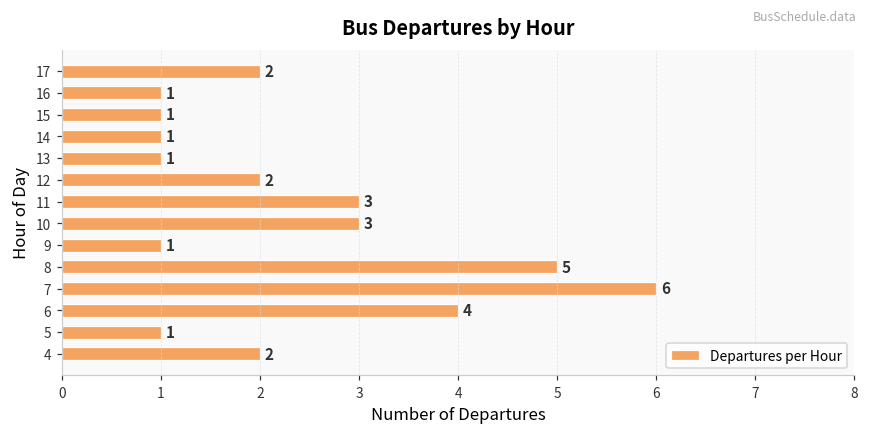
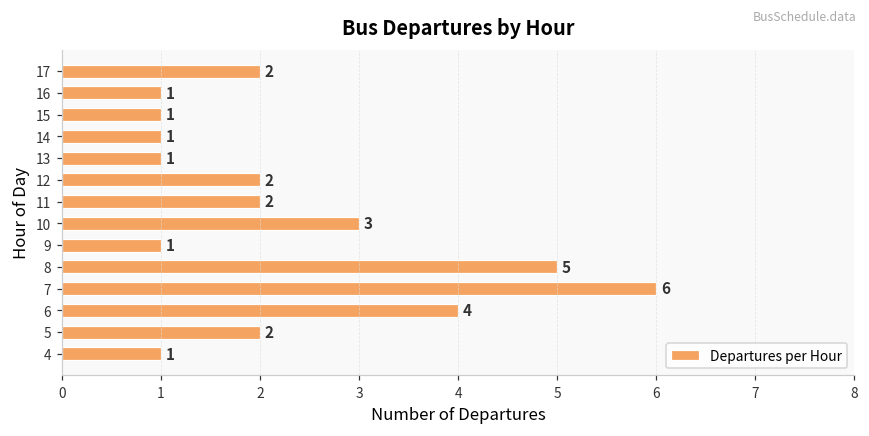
11: 3 -> 2
5: 1 -> 2
4: 2 -> 1
